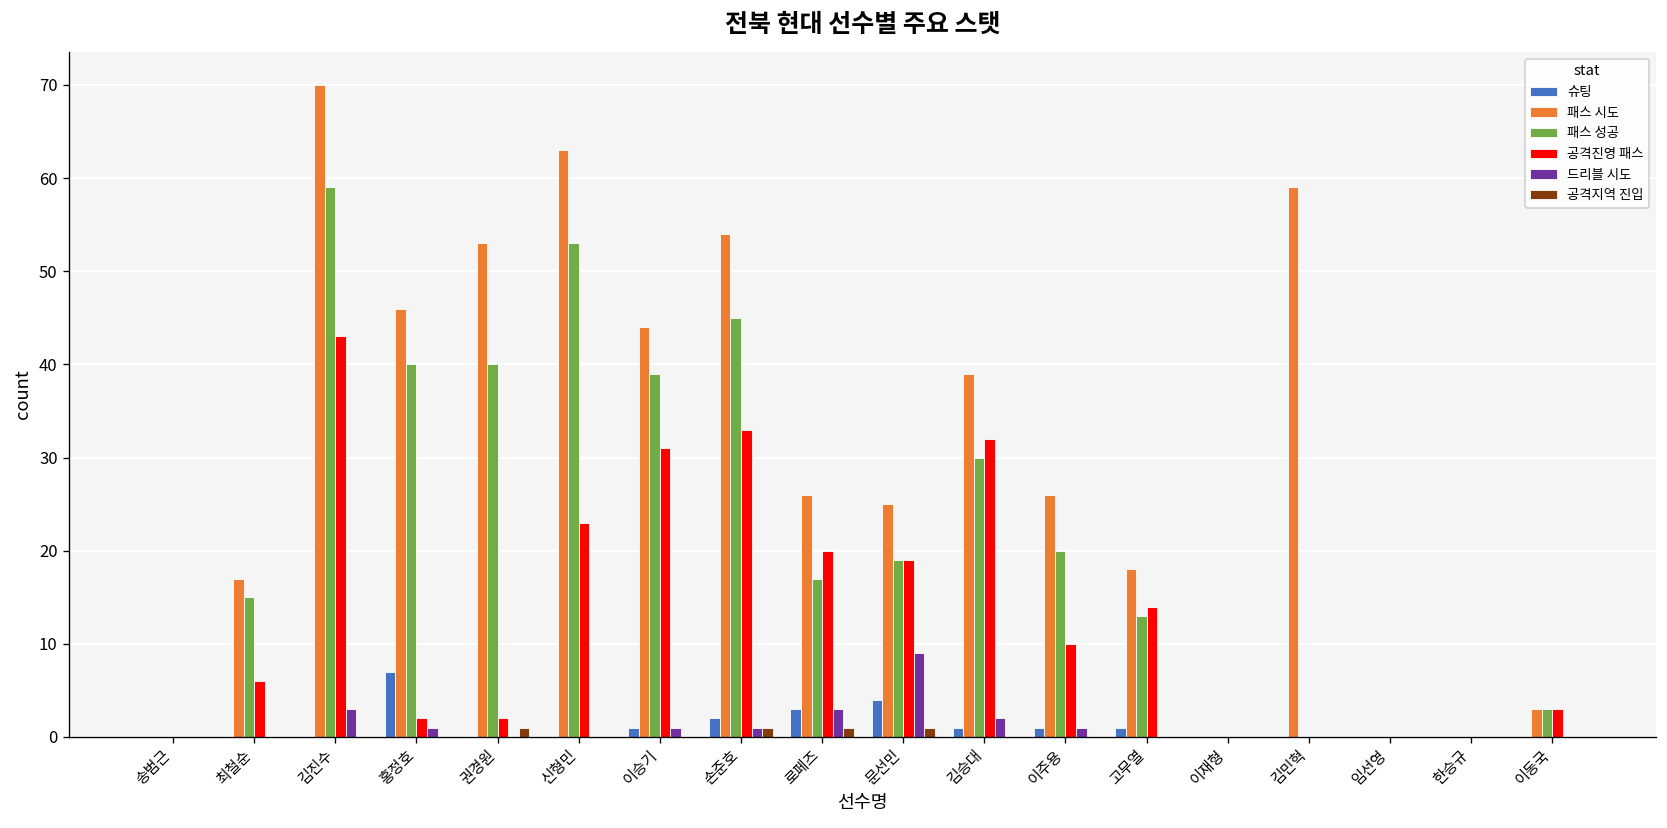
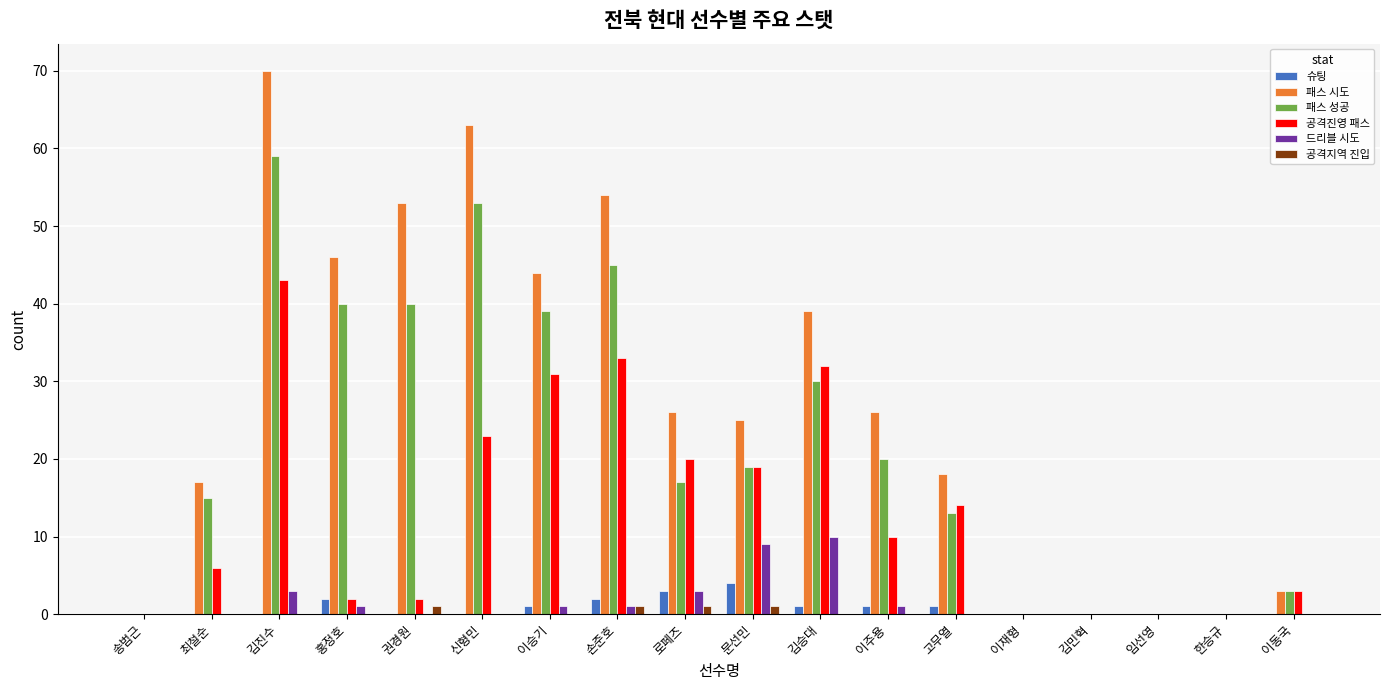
슈팅, 홍정호: 7 -> 2
드리블 시도, 김승대: 2 -> 10
패스 시도, 김민혁: 59 -> 0
